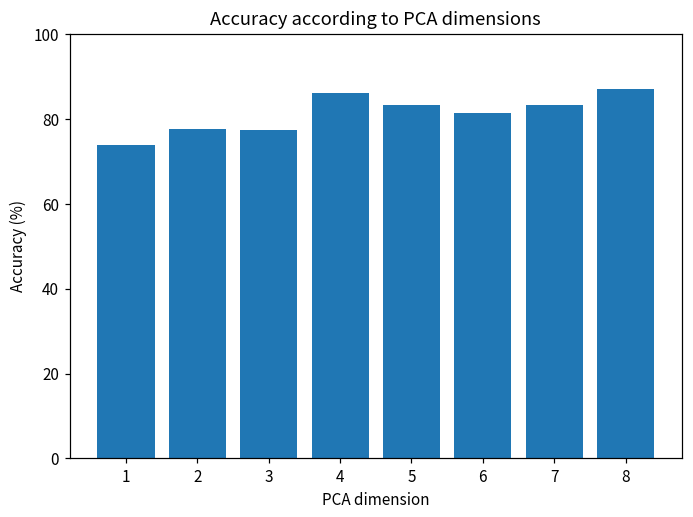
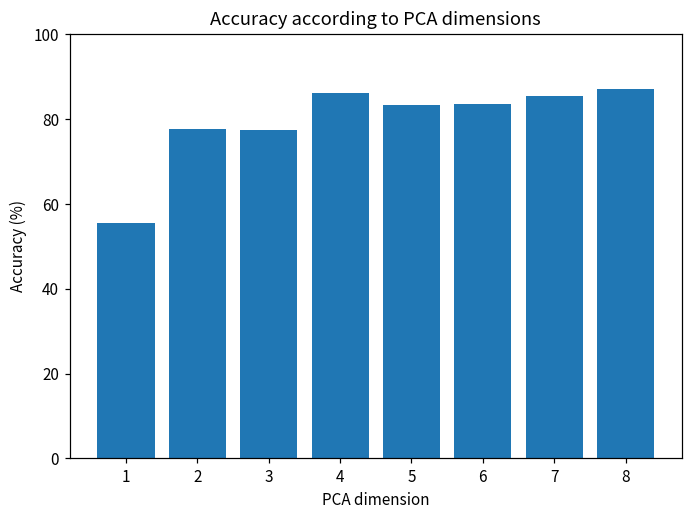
1: 74 -> 56
6: 81 -> 84
7: 83 -> 85
